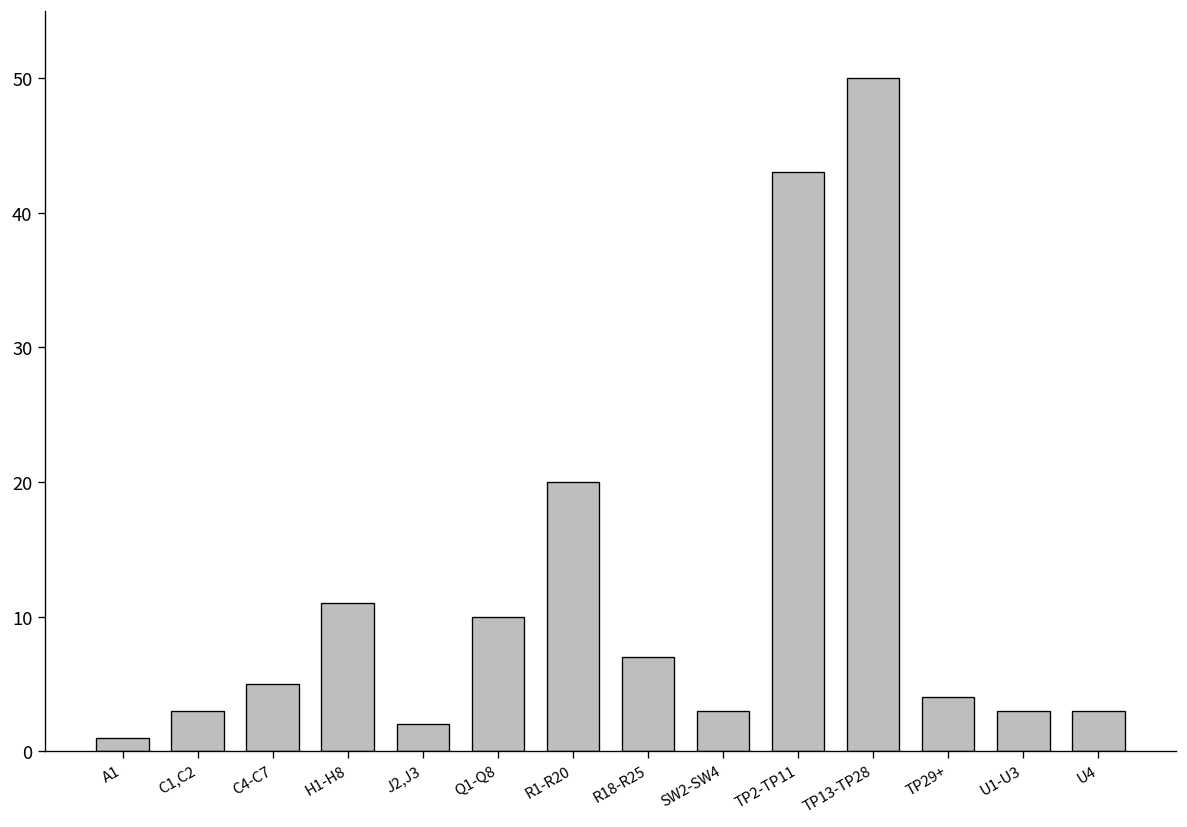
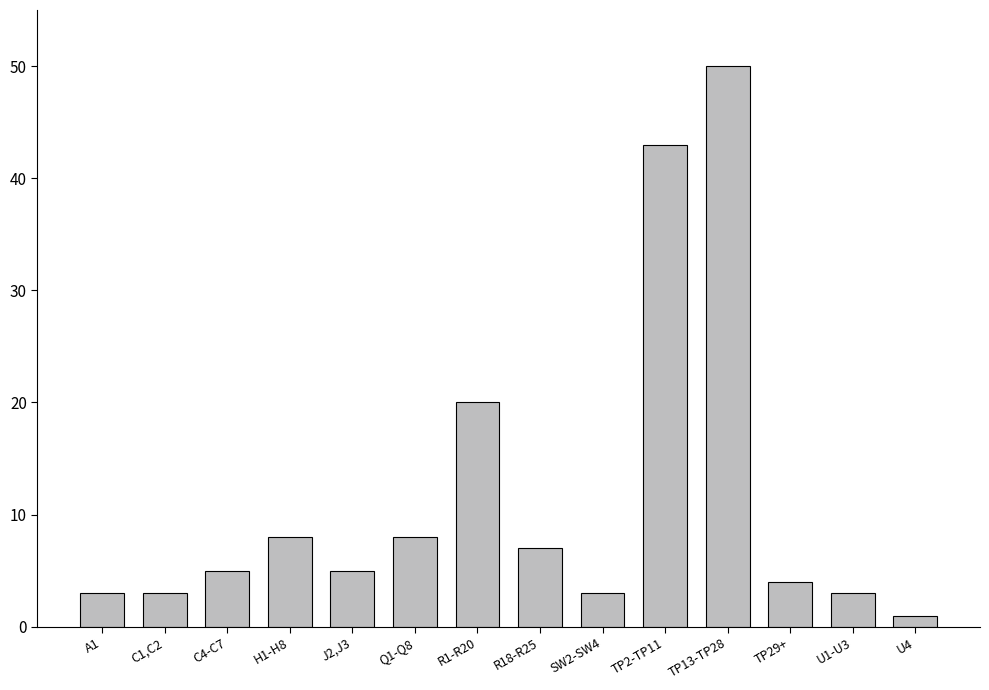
A1: 1 -> 3
H1-H8: 11 -> 8
J2,J3: 2 -> 5
Q1-Q8: 10 -> 8
U4: 3 -> 1
